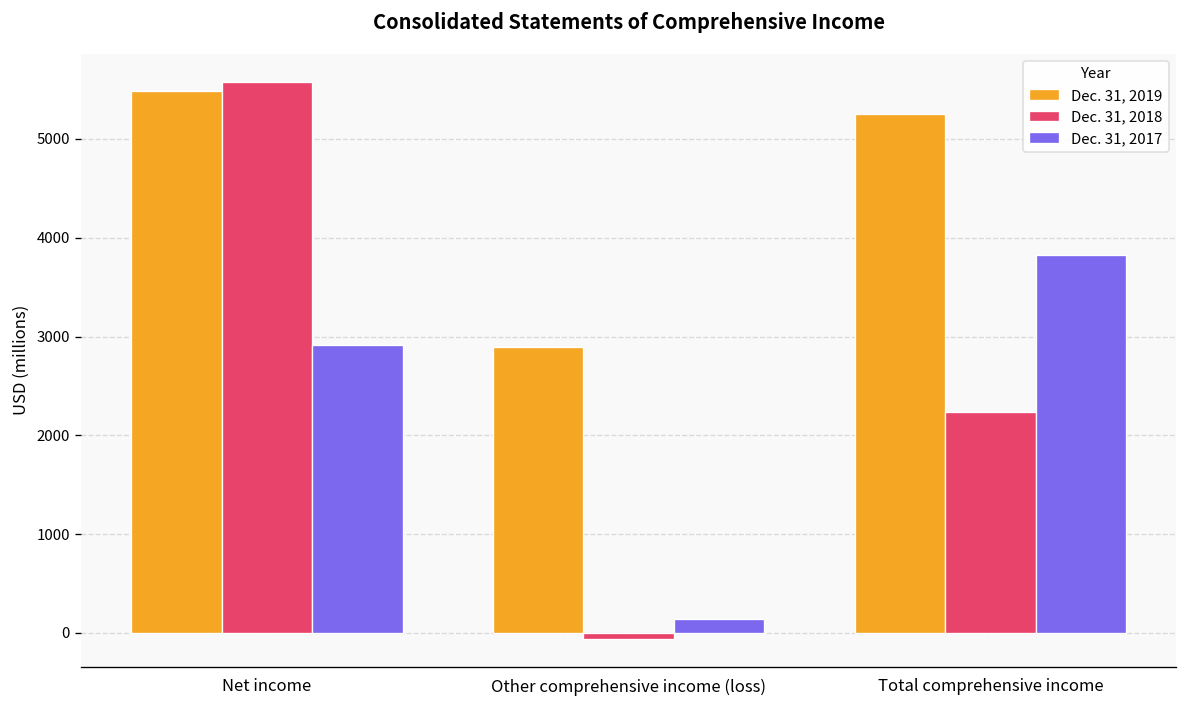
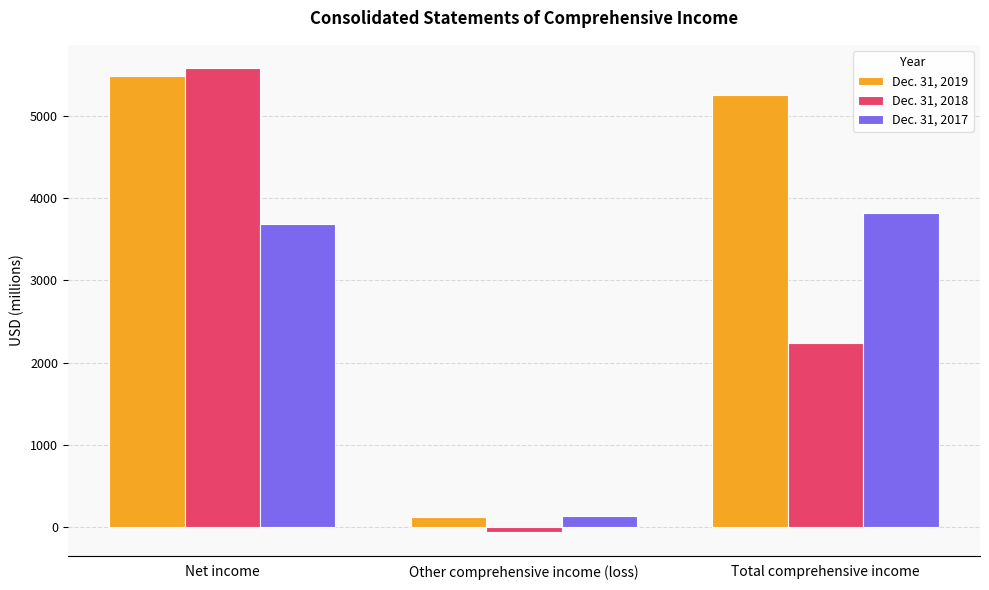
Dec. 31, 2017, Net income: 2900 -> 3700
Dec. 31, 2019, Other comprehensive income (loss): 2900 -> 100
